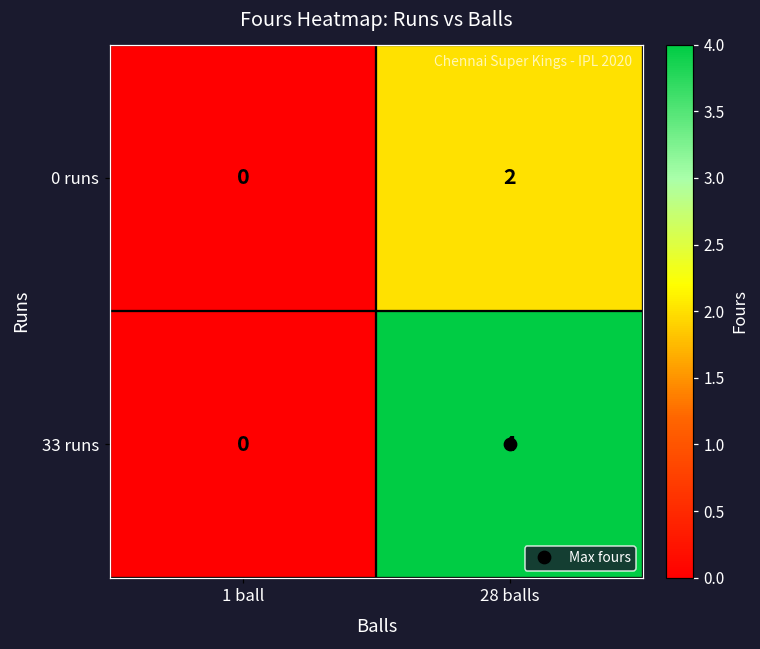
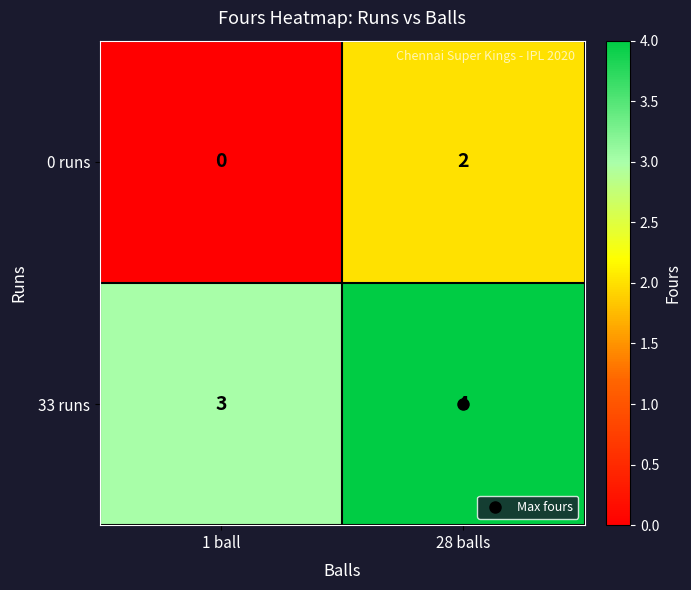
33 runs, 1 ball: 0 -> 3
